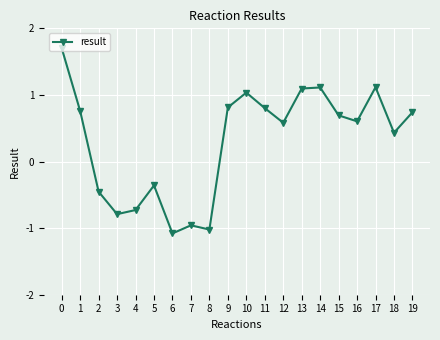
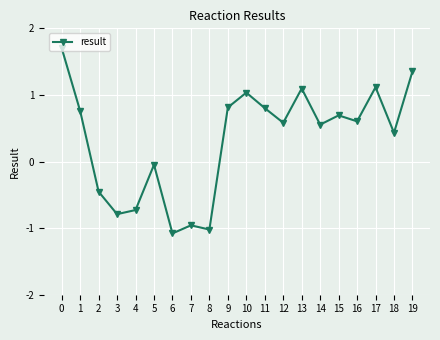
5: -0.4 -> 0.0
14: 1.1 -> 0.6
19: 0.7 -> 1.4
